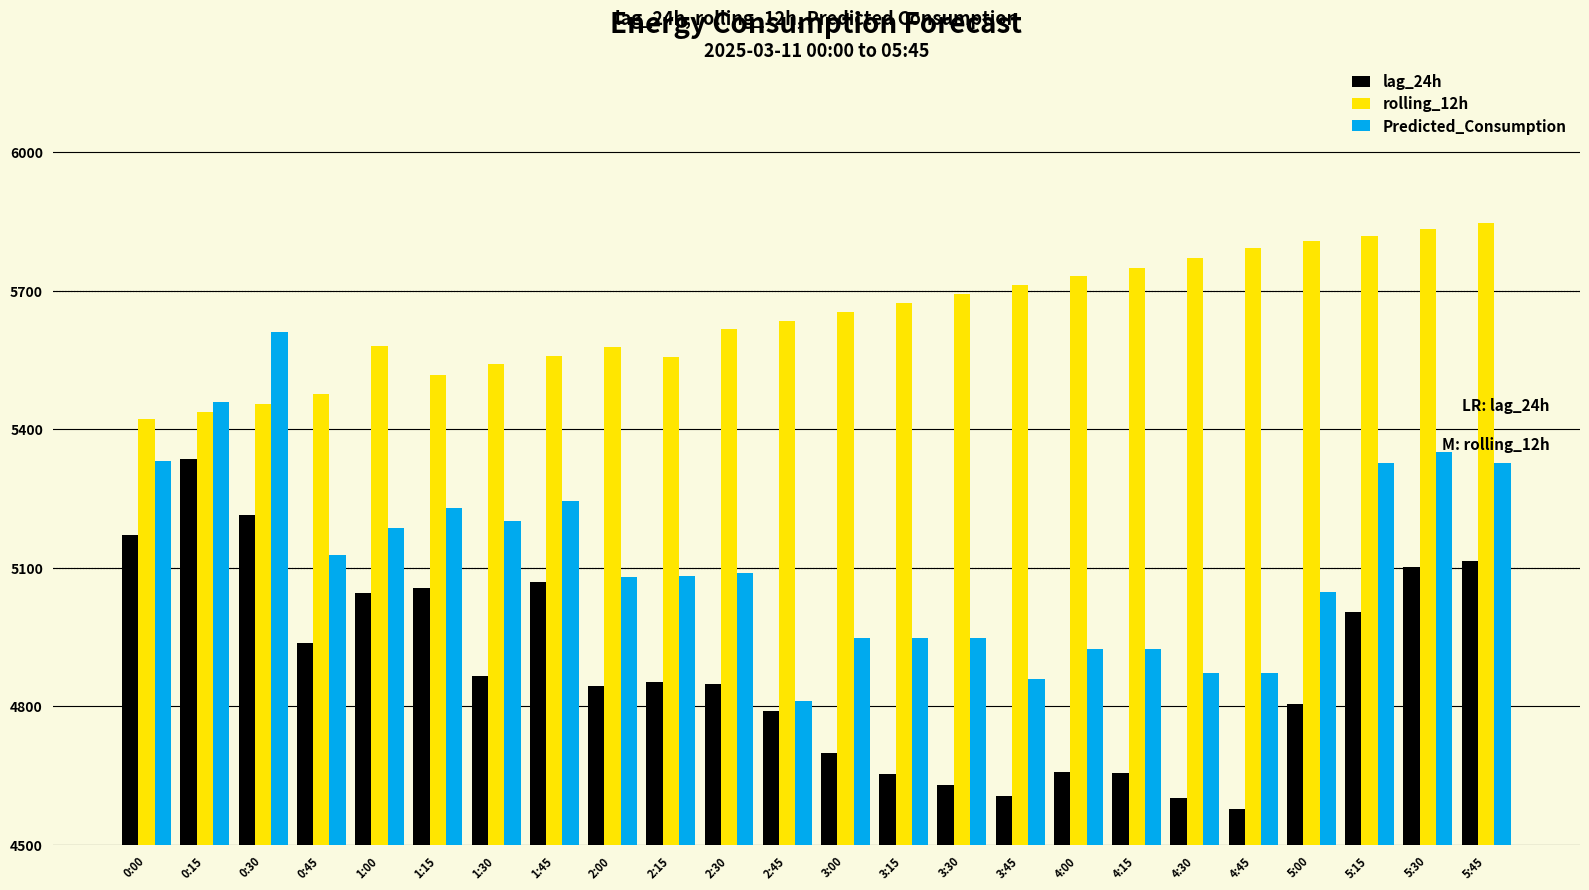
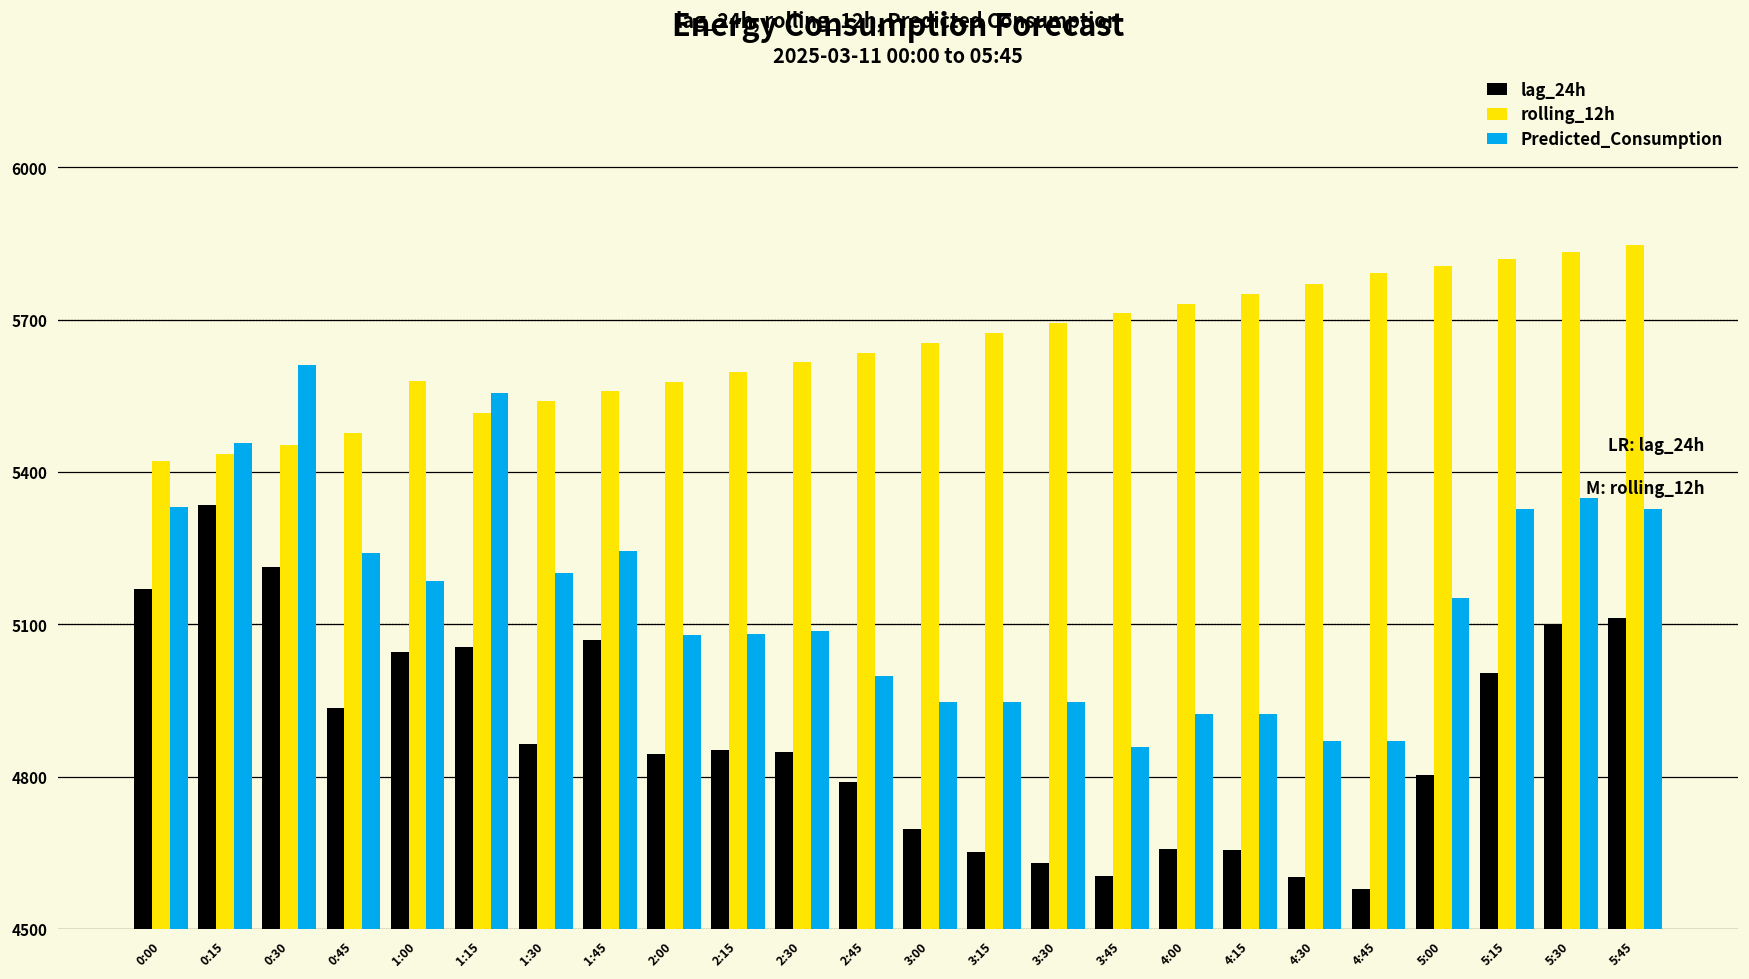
Predicted_Consumption, 0:45: 5130 -> 5240
Predicted_Consumption, 1:15: 5230 -> 5560
rolling_12h, 2:15: 5560 -> 5600
Predicted_Consumption, 2:45: 4810 -> 5000
Predicted_Consumption, 5:00: 5050 -> 5150
